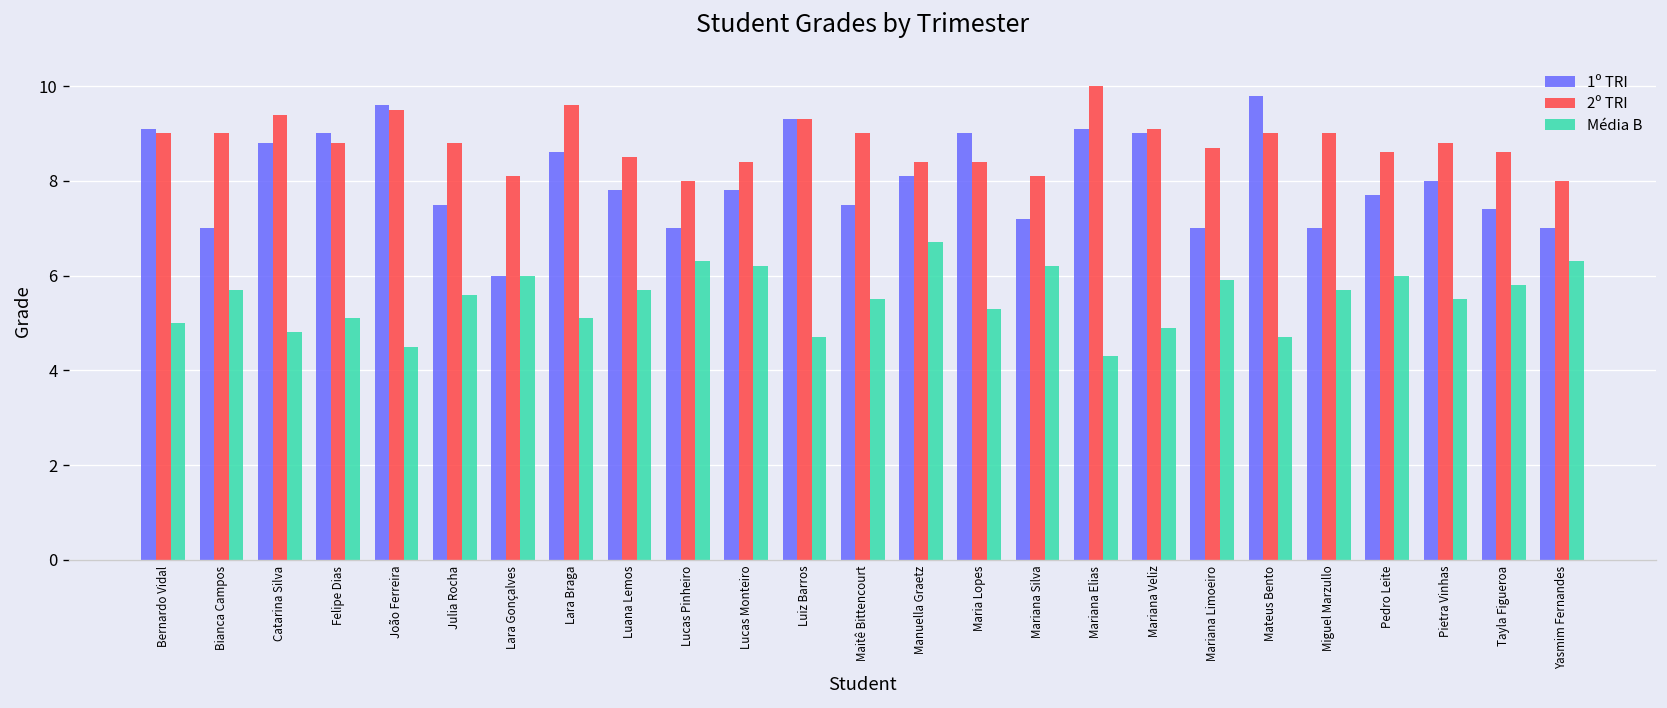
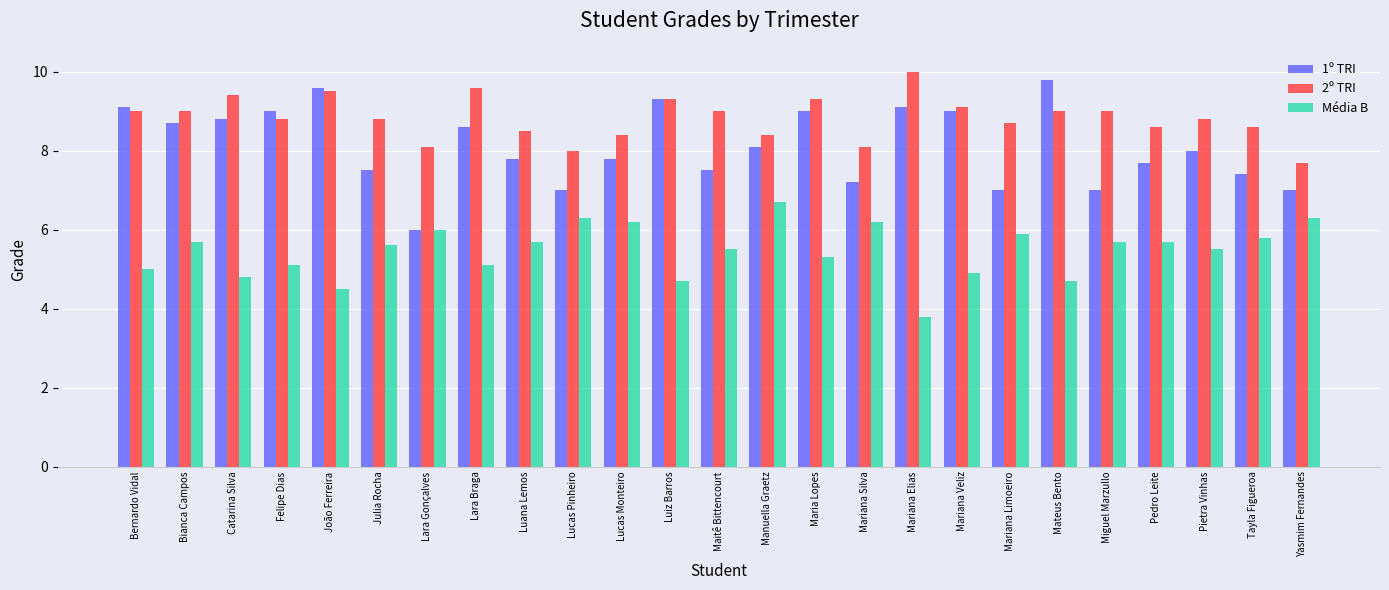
1º TRI, Bianca Campos: 7.0 -> 8.7
2º TRI, Maria Lopes: 8.4 -> 9.3
Média B, Mariana Elias: 4.3 -> 3.8
Média B, Pedro Leite: 6.0 -> 5.7
2º TRI, Yasmim Fernandes: 8.0 -> 7.7
